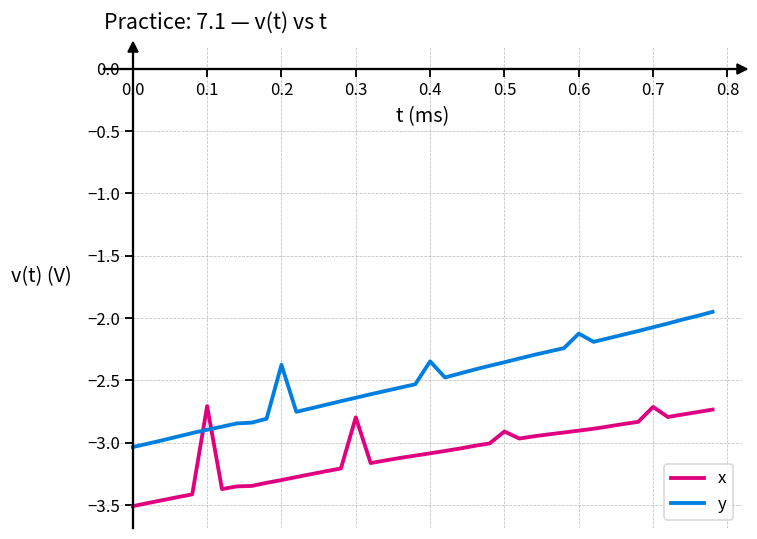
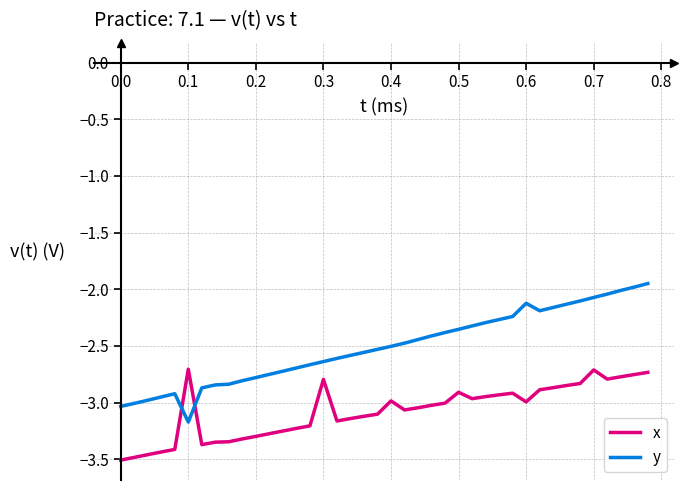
y, 0.1: -2.90 -> -3.17
y, 0.2: -2.37 -> -2.78
x, 0.4: -3.08 -> -2.99
y, 0.4: -2.35 -> -2.50
x, 0.6: -2.90 -> -2.99
